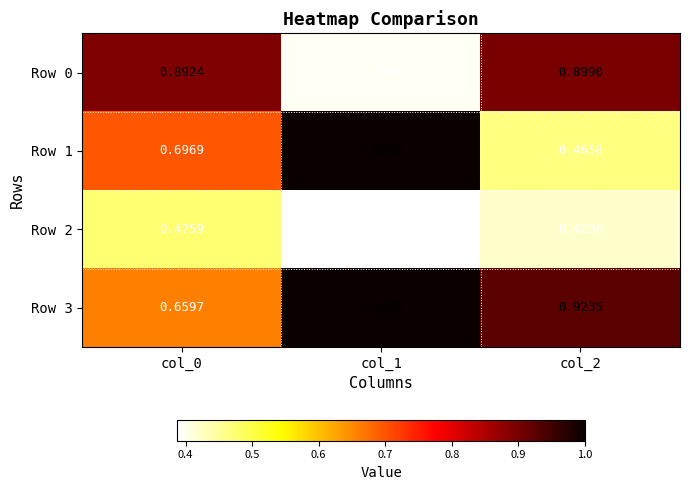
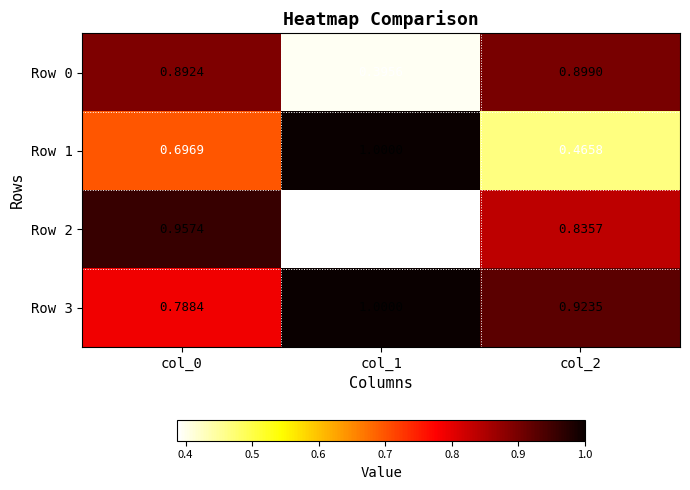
Row 2, col_0: 0.4759 -> 0.9574
Row 2, col_2: 0.4206 -> 0.8357
Row 3, col_0: 0.6597 -> 0.7884
